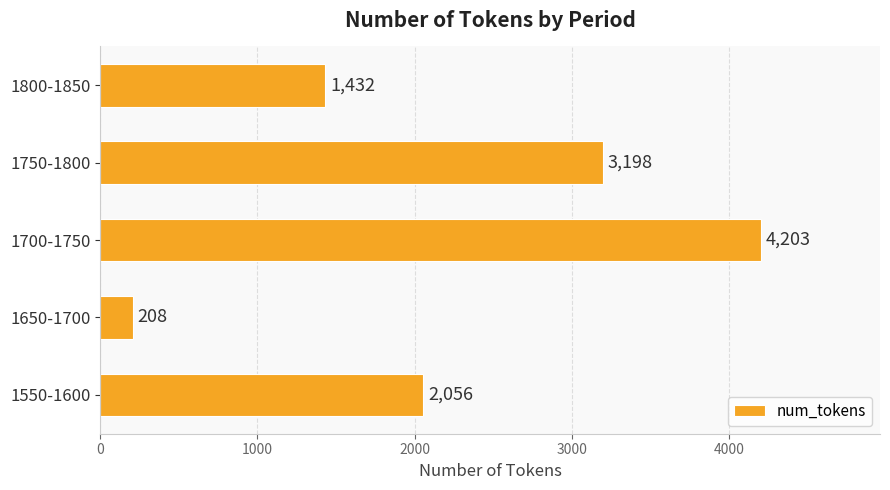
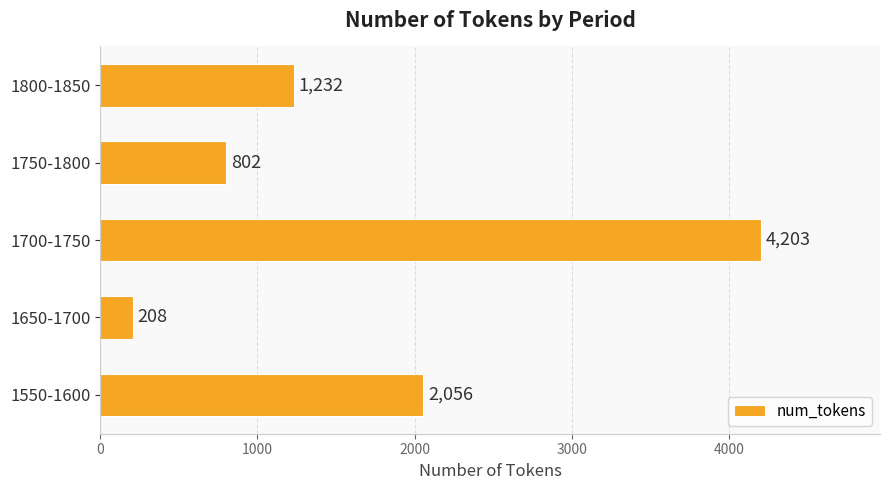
1800-1850: 1,432 -> 1,232
1750-1800: 3,198 -> 802
